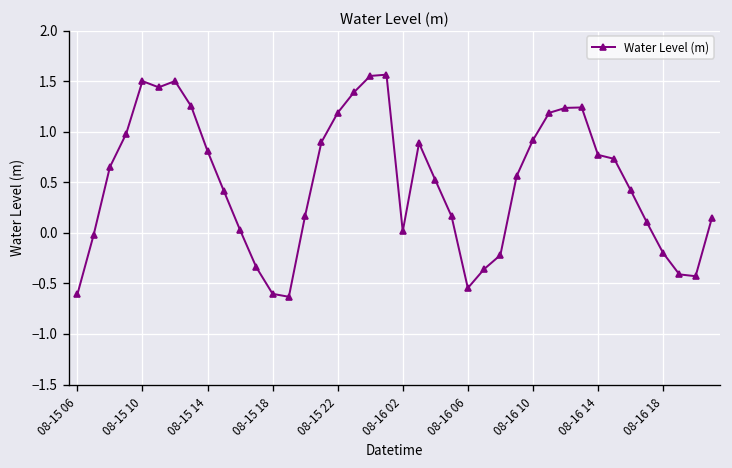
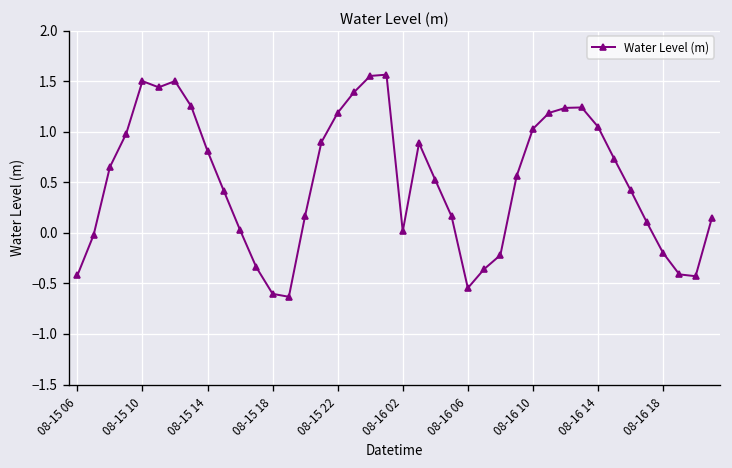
08-15 06: -0.6 -> -0.4
08-16 10: 0.9 -> 1.0
08-16 14: 0.8 -> 1.0
